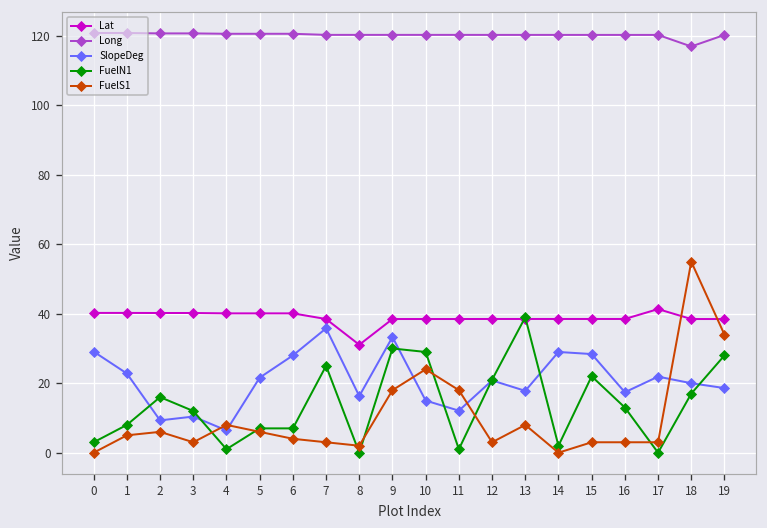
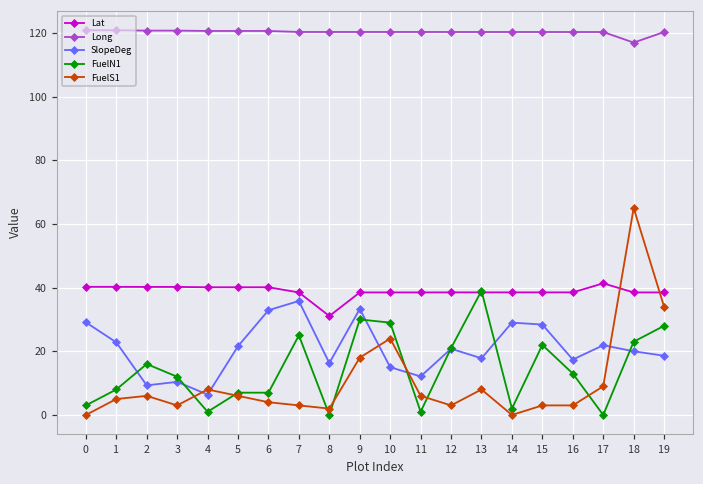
SlopeDeg, 6: 28 -> 33
FuelS1, 11: 18 -> 6
FuelS1, 17: 3 -> 9
FuelN1, 18: 17 -> 23
FuelS1, 18: 55 -> 65
